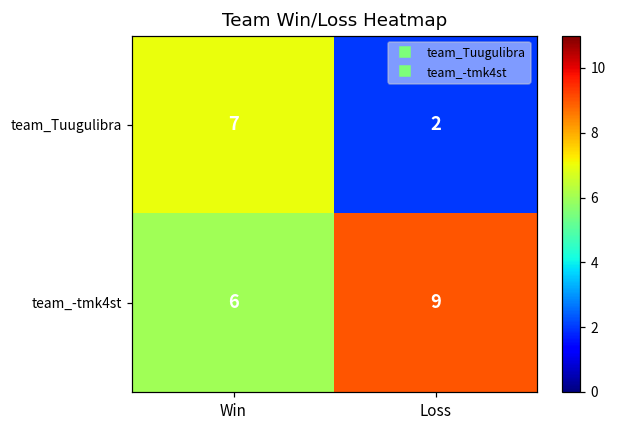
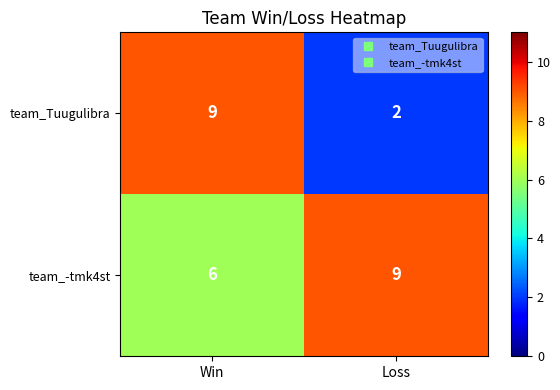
team_Tuugulibra, Win: 7 -> 9
